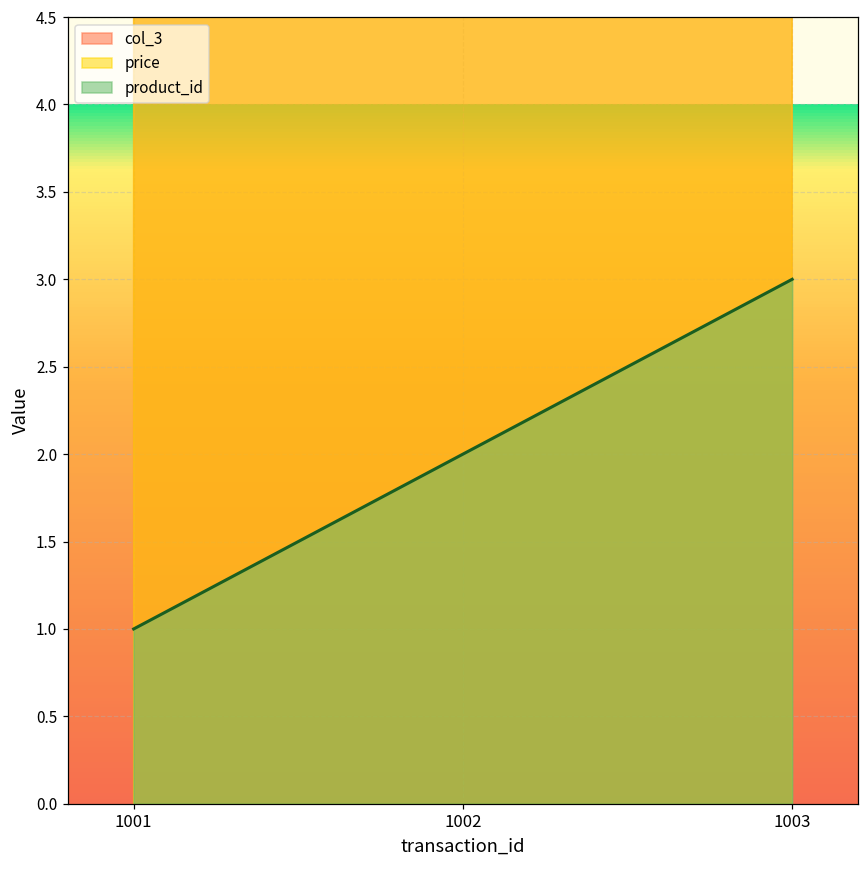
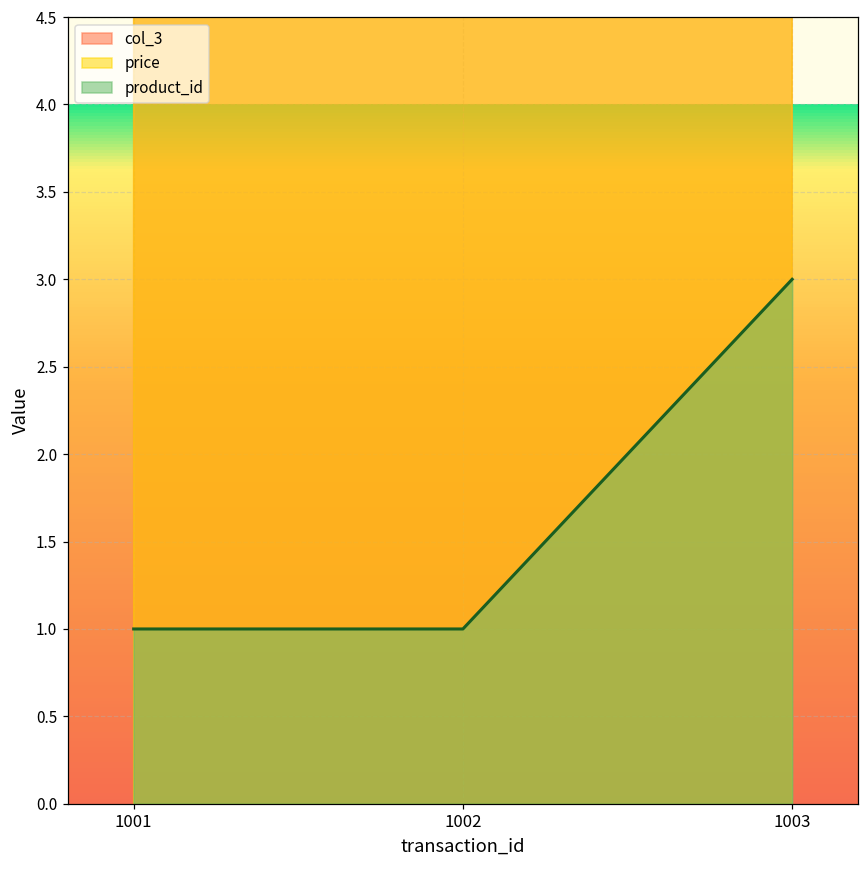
product_id, 1002: 2 -> 1
